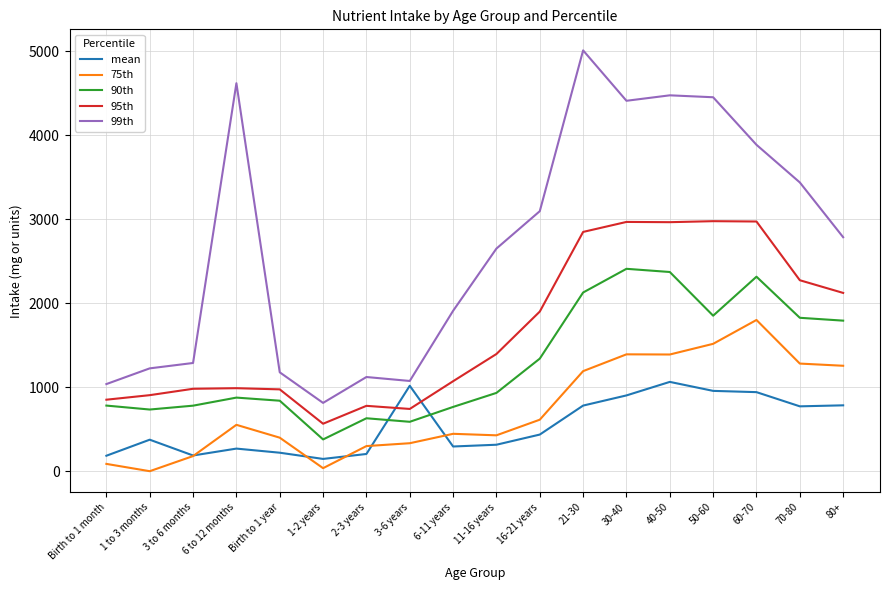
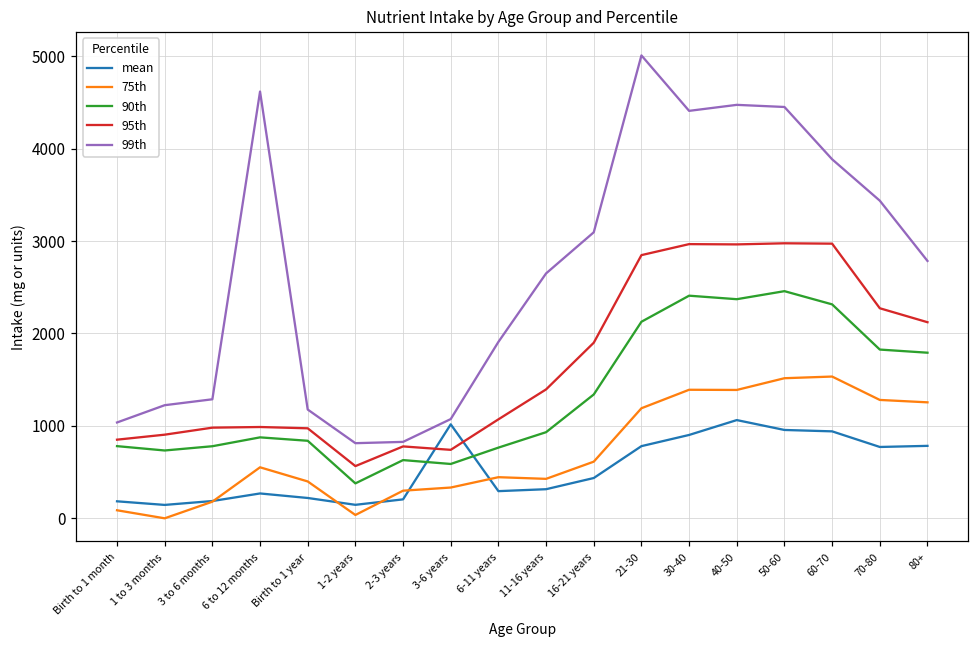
mean, 1 to 3 months: 400 -> 100
99th, 2-3 years: 1100 -> 800
90th, 50-60: 1900 -> 2500
75th, 60-70: 1800 -> 1500
